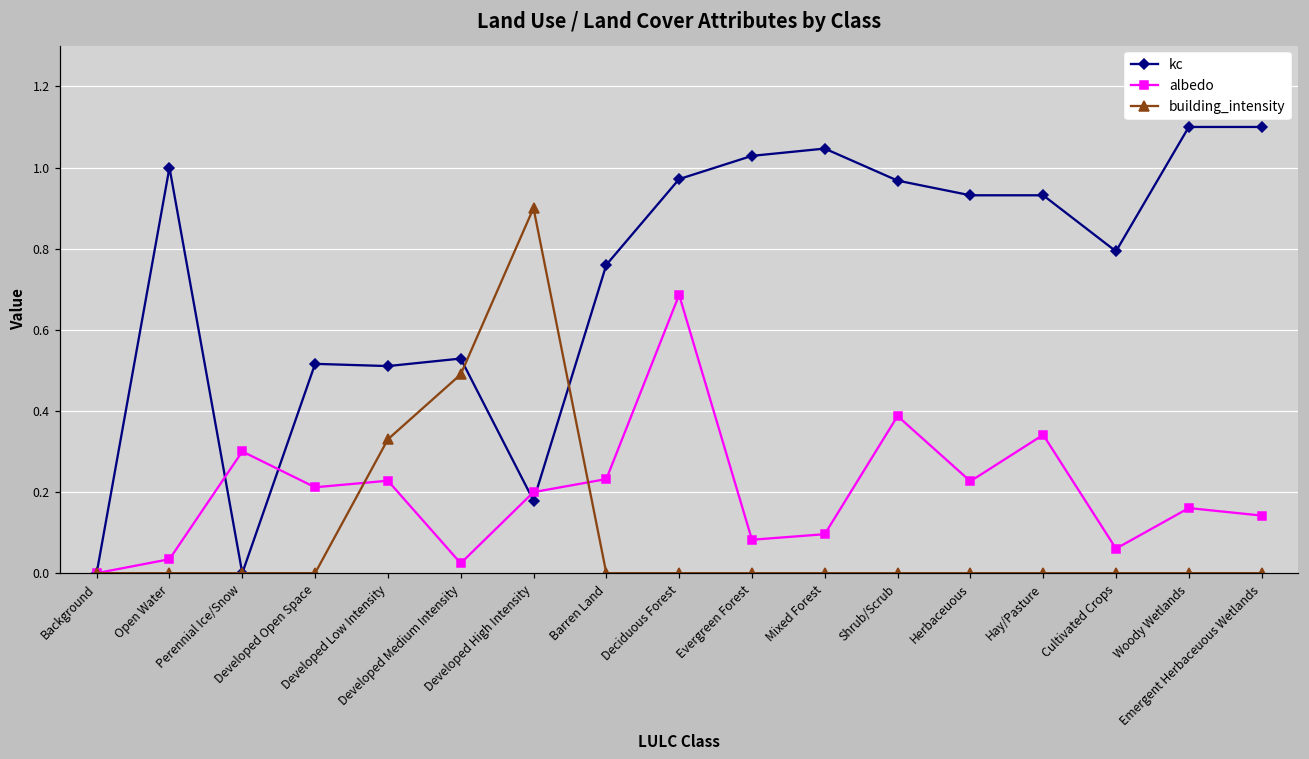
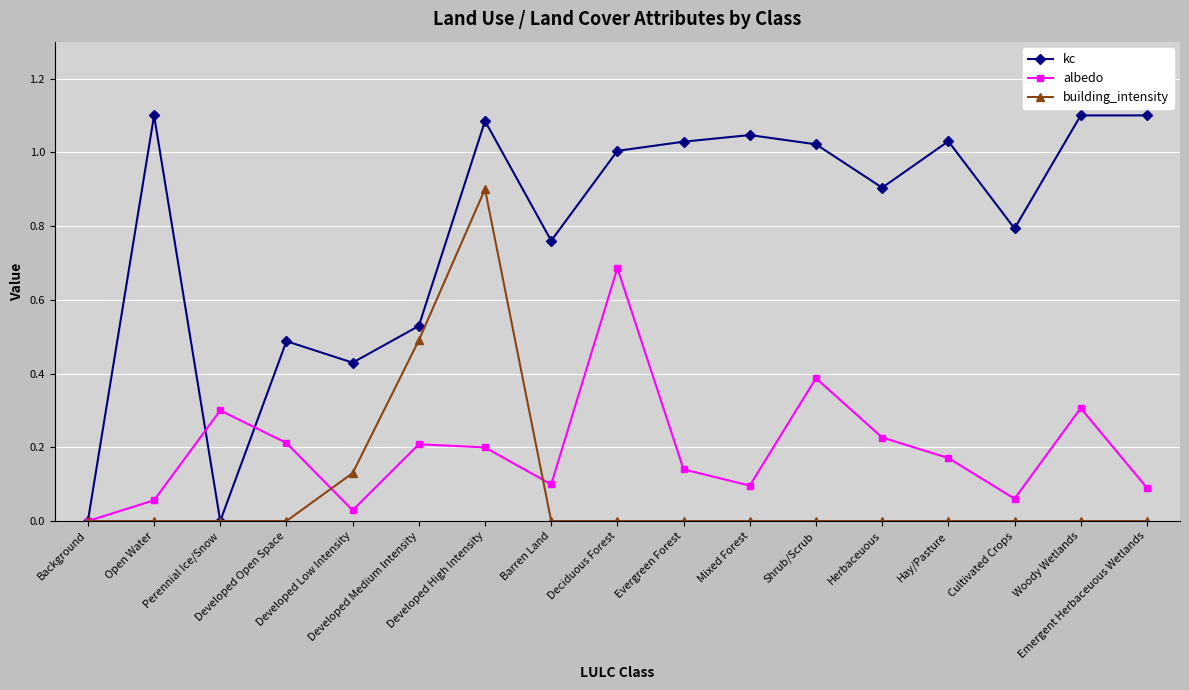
kc, Open Water: 1.0 -> 1.1
albedo, Open Water: 0.03 -> 0.06
kc, Developed Open Space: 0.52 -> 0.49
kc, Developed Low Intensity: 0.51 -> 0.43
albedo, Developed Low Intensity: 0.23 -> 0.03
building_intensity, Developed Low Intensity: 0.33 -> 0.13
albedo, Developed Medium Intensity: 0.02 -> 0.21
kc, Developed High Intensity: 0.18 -> 1.09
albedo, Barren Land: 0.23 -> 0.10
kc, Deciduous Forest: 0.97 -> 1.00
albedo, Evergreen Forest: 0.08 -> 0.14
kc, Shrub/Scrub: 0.97 -> 1.02
kc, Herbaceuous: 0.93 -> 0.90
kc, Hay/Pasture: 0.93 -> 1.03
albedo, Hay/Pasture: 0.34 -> 0.17
albedo, Woody Wetlands: 0.16 -> 0.31
albedo, Emergent Herbaceuous Wetlands: 0.14 -> 0.09
